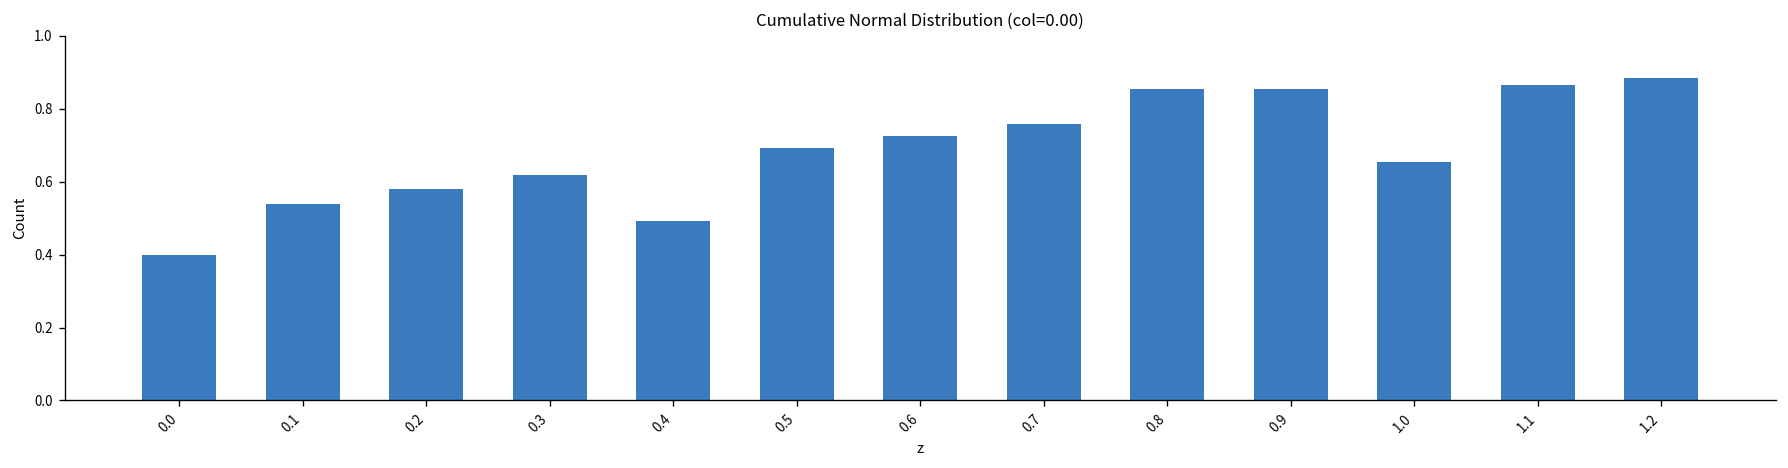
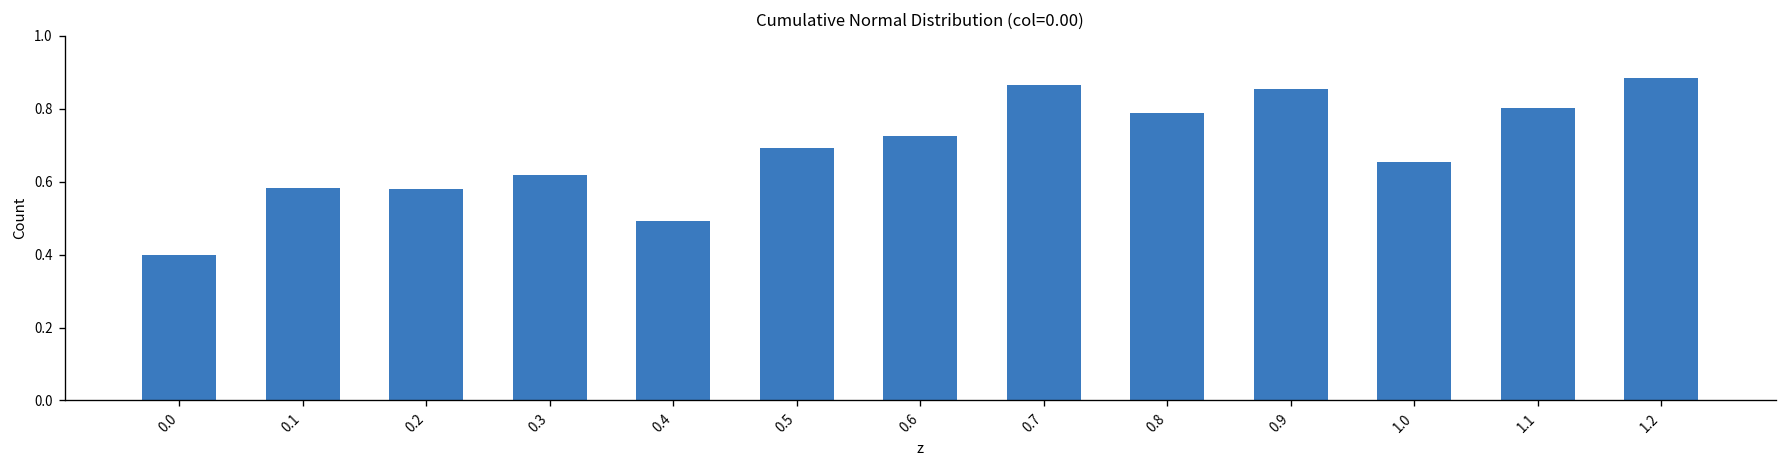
0.1: 0.54 -> 0.58
0.7: 0.76 -> 0.87
0.8: 0.86 -> 0.79
1.1: 0.86 -> 0.80
